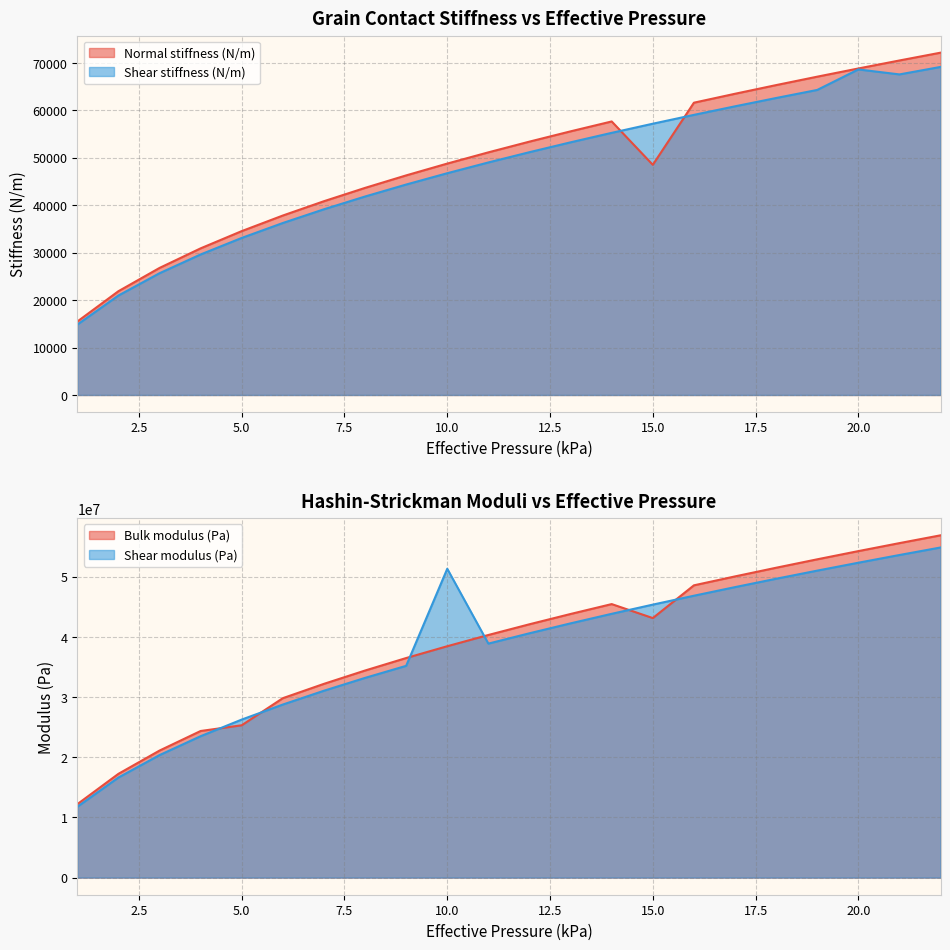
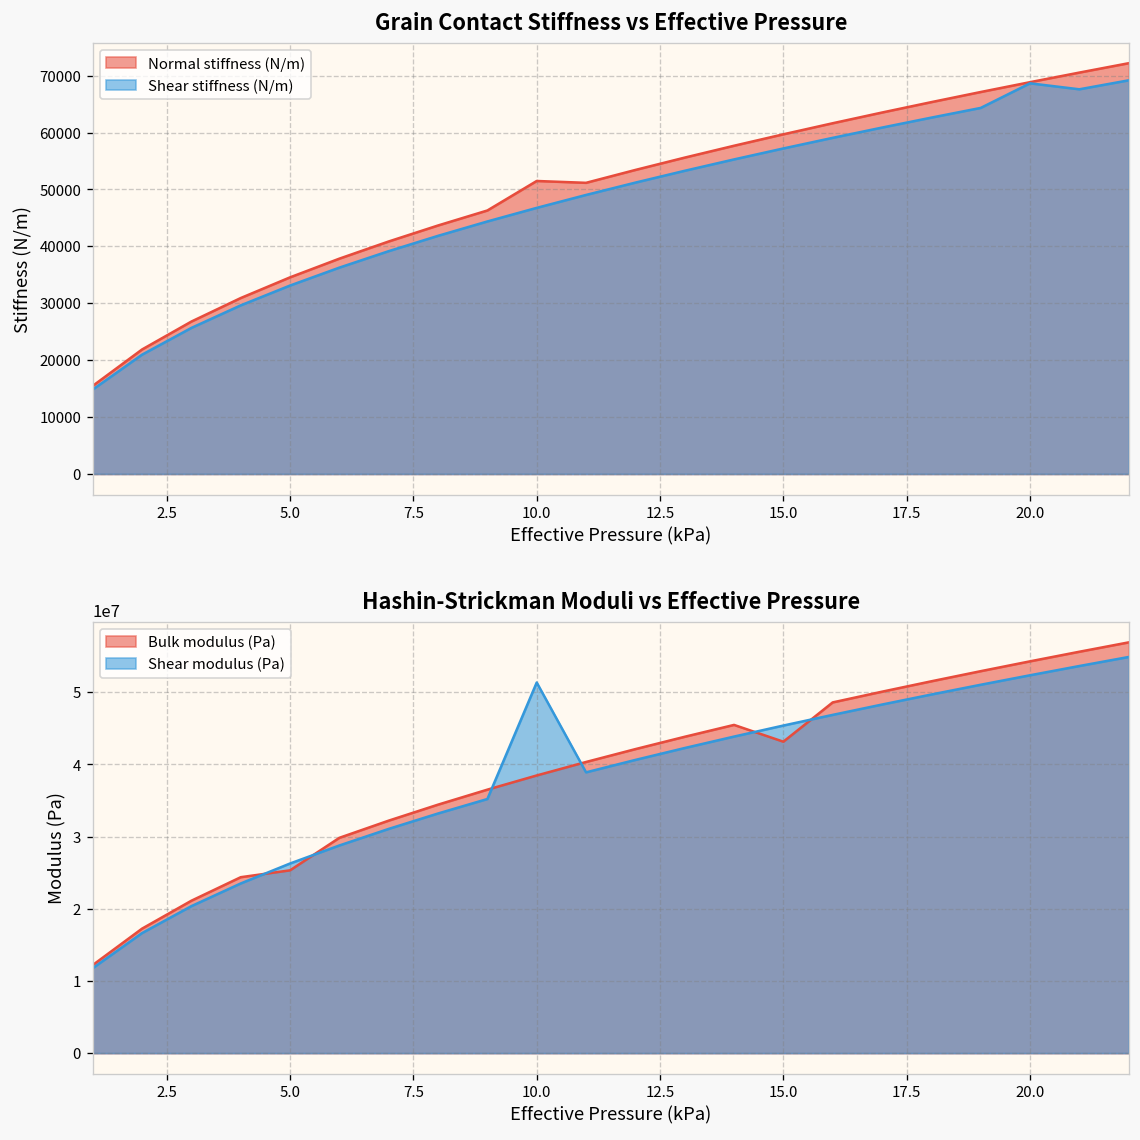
Grain Contact Stiffness vs Effective Pressure, Normal stiffness (N/m), 10.0: 49000 -> 51000
Grain Contact Stiffness vs Effective Pressure, Normal stiffness (N/m), 15.0: 49000 -> 60000
